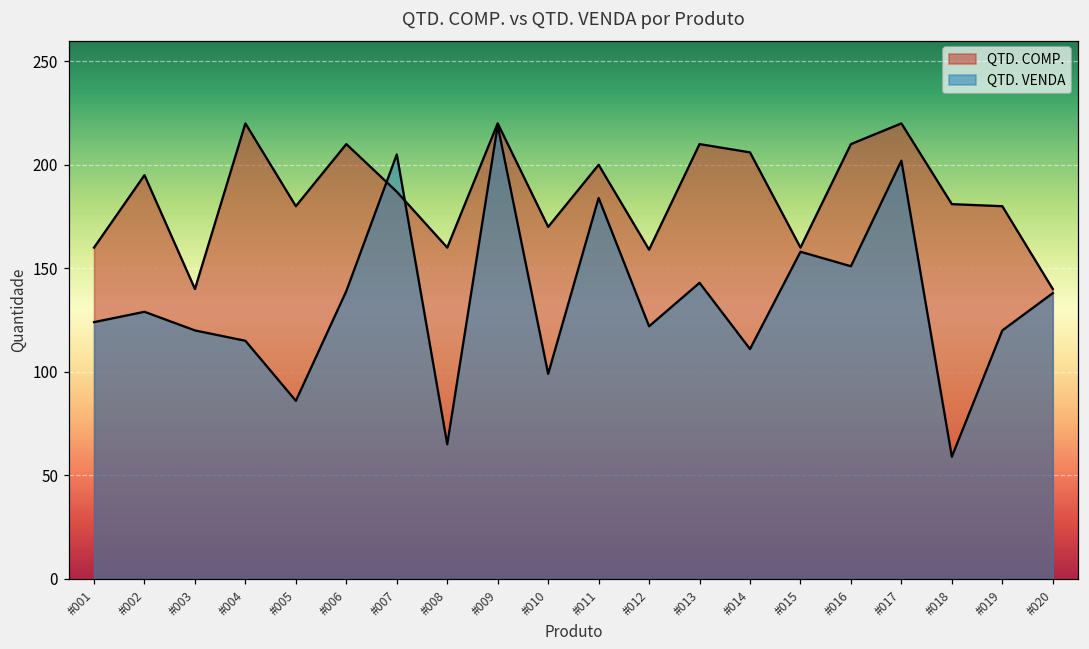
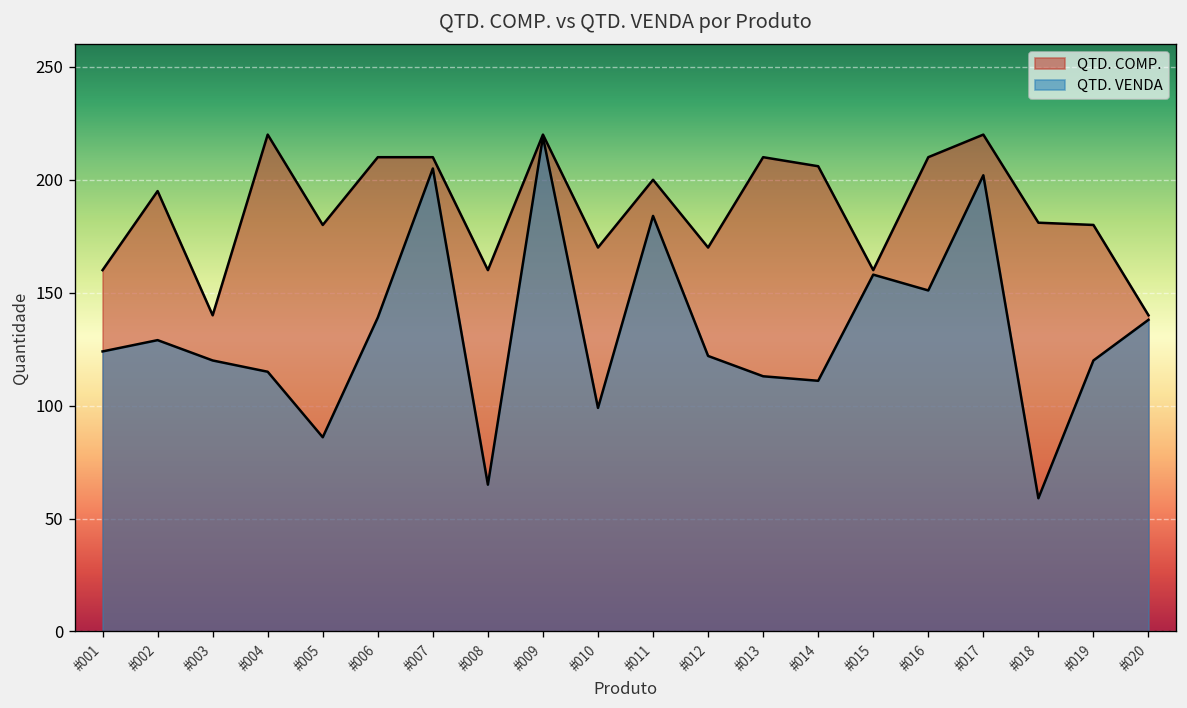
QTD. COMP., #007: 187 -> 210
QTD. COMP., #012: 159 -> 170
QTD. VENDA, #013: 143 -> 113
